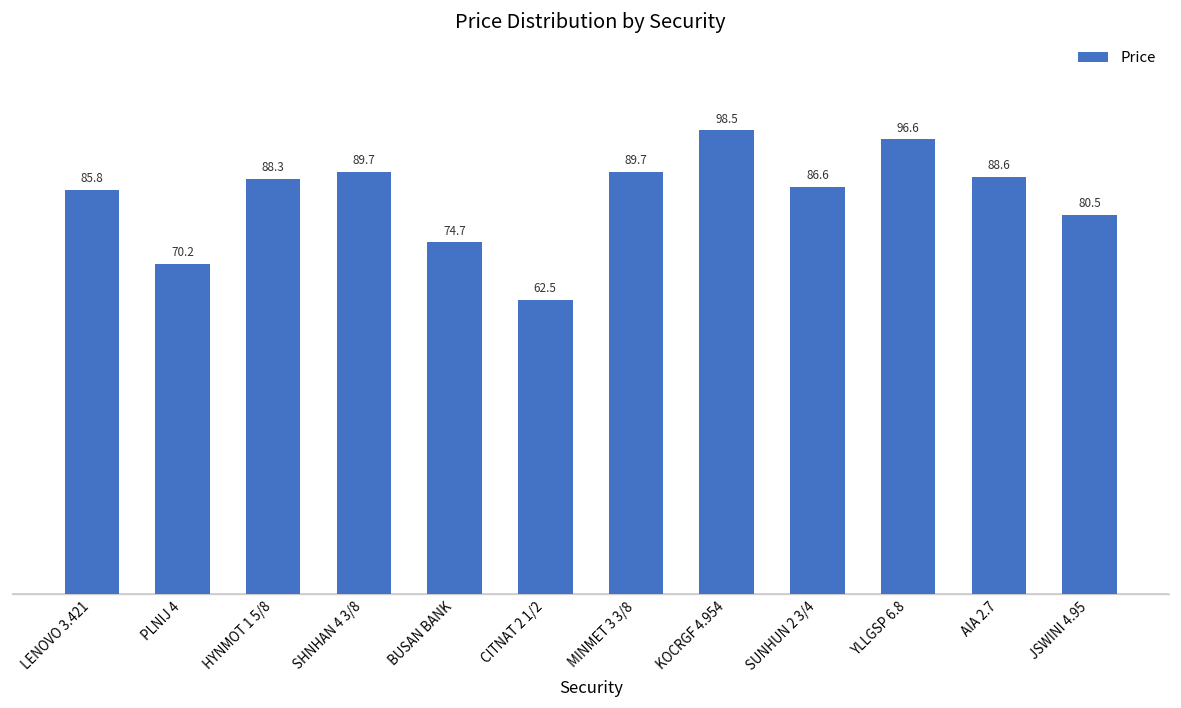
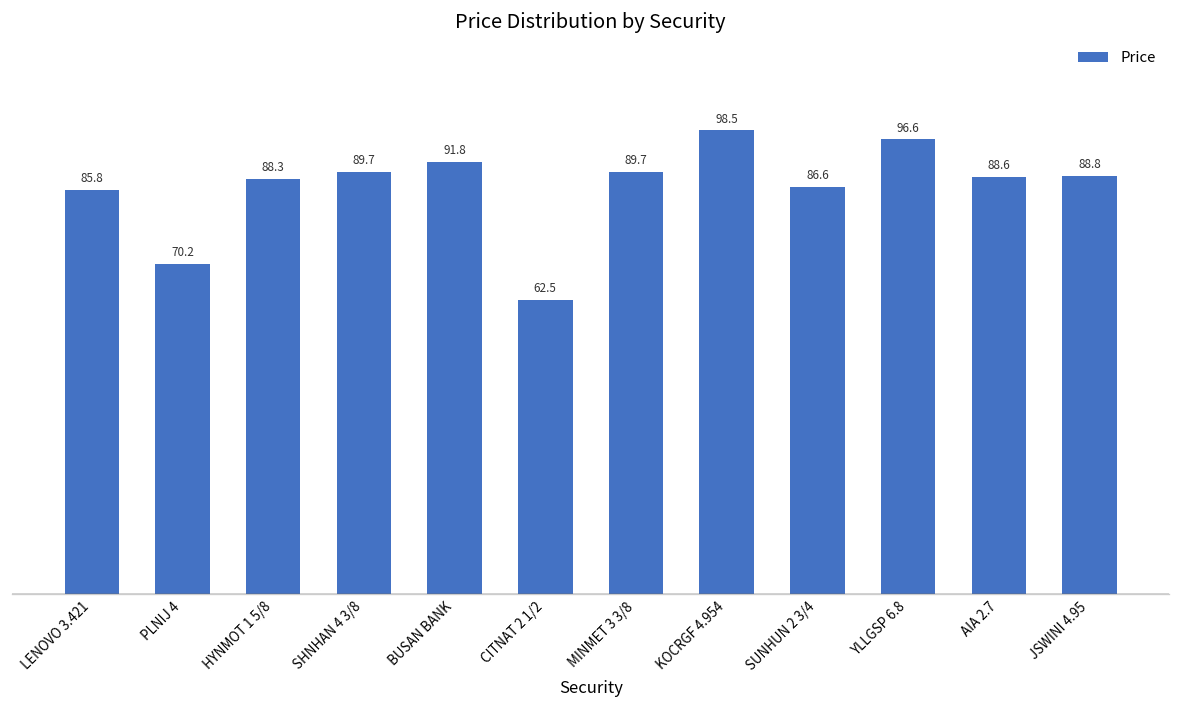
BUSAN BANK: 74.7 -> 91.8
JSWINI 4.95: 80.5 -> 88.8
